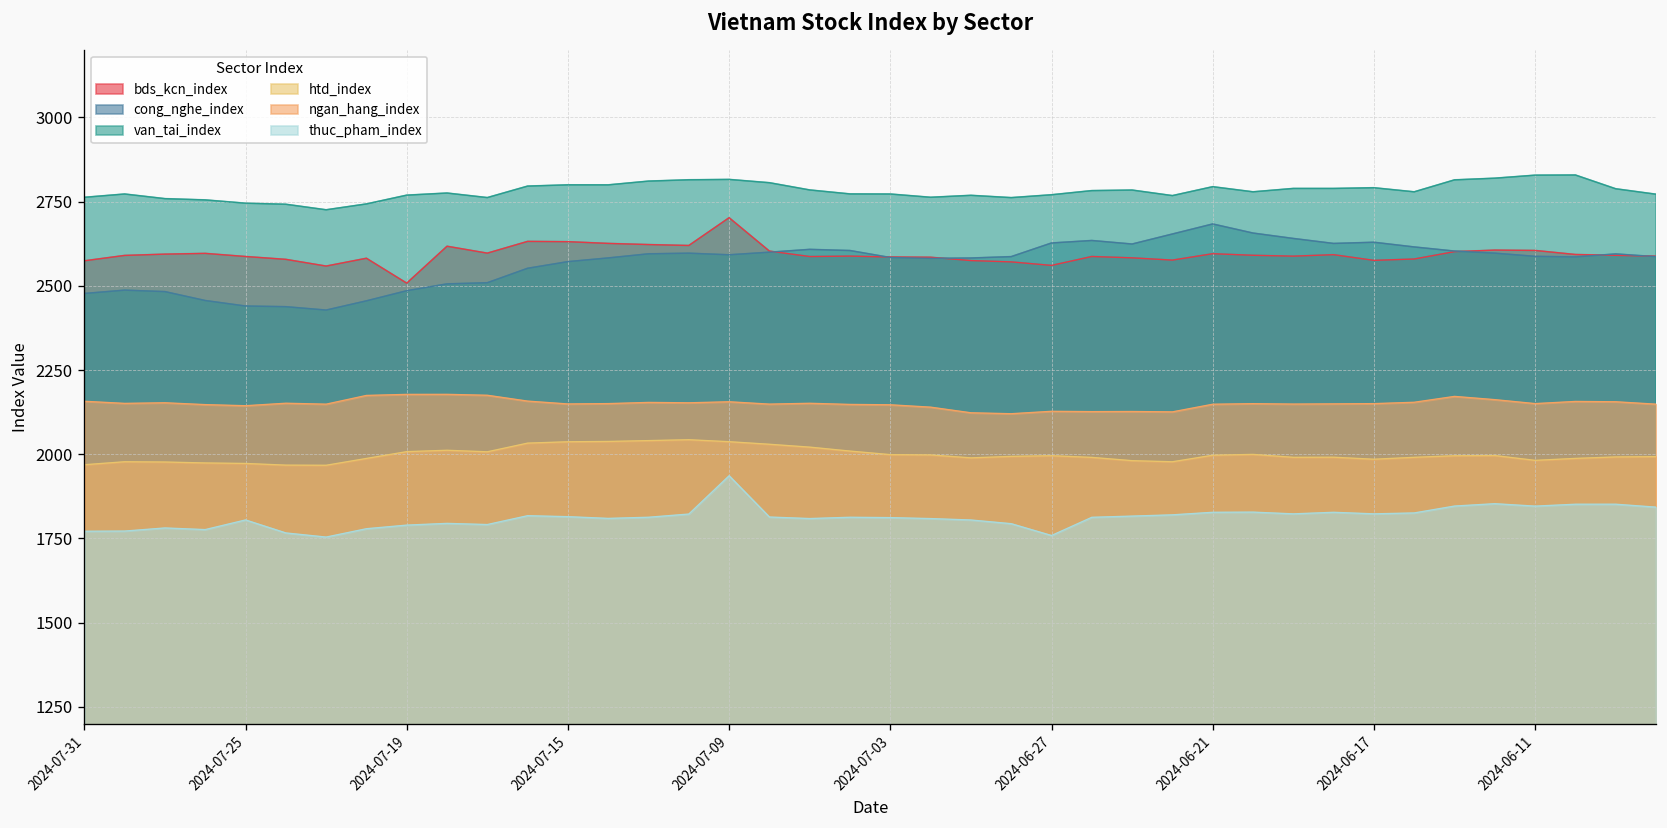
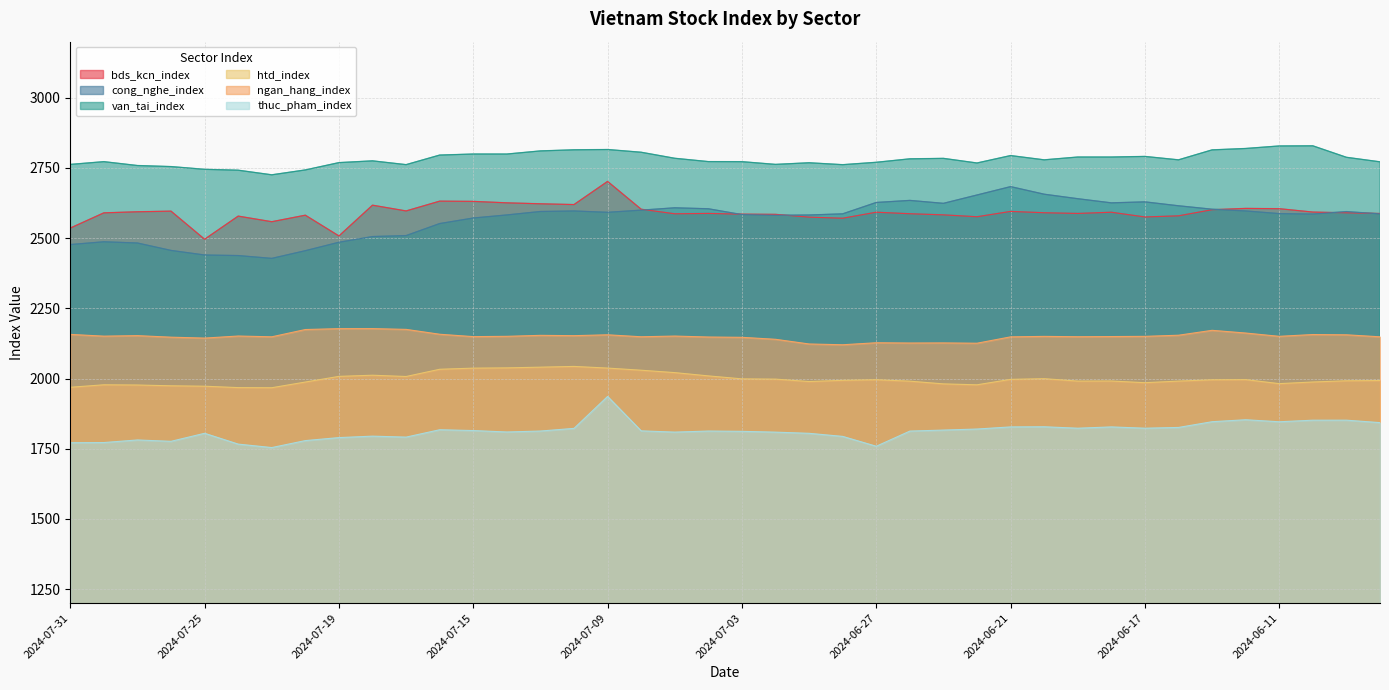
bds_kcn_index, 2024-07-31: 2570 -> 2540
bds_kcn_index, 2024-07-25: 2590 -> 2500
bds_kcn_index, 2024-06-27: 2560 -> 2590
